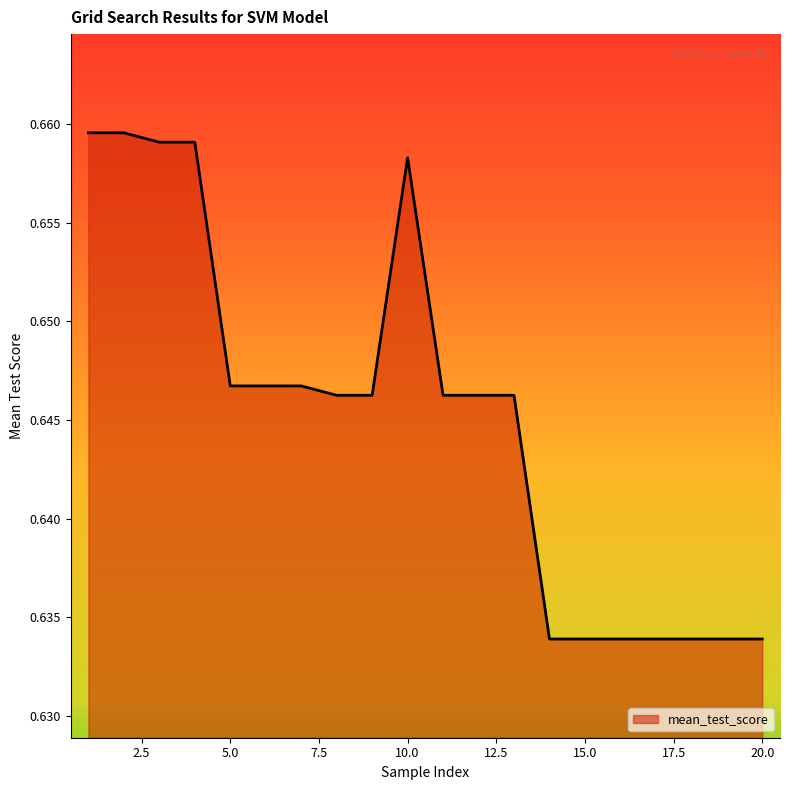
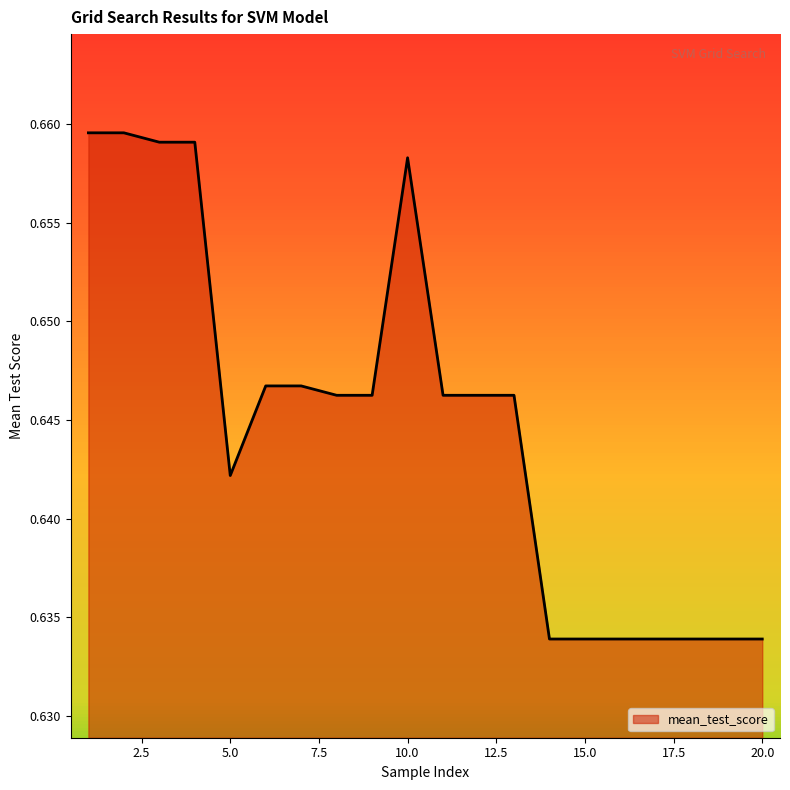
5.0: 0.6467 -> 0.6422
